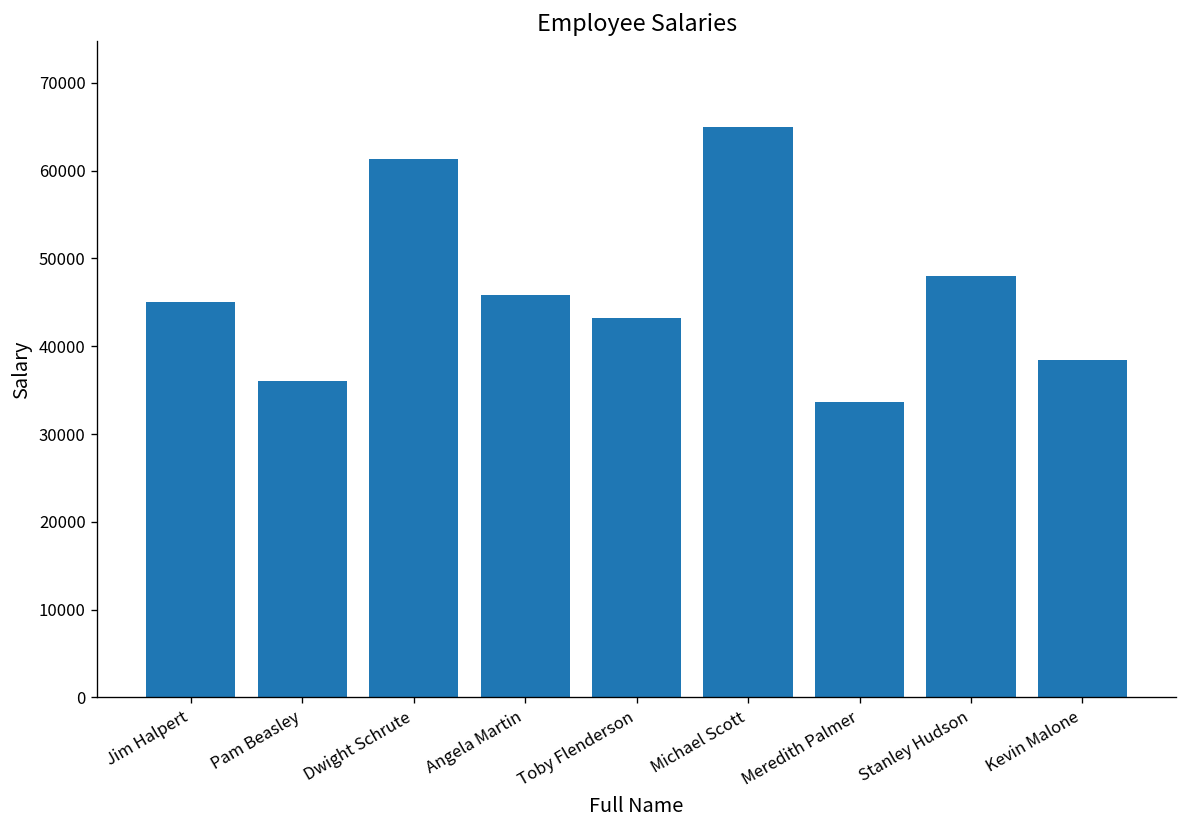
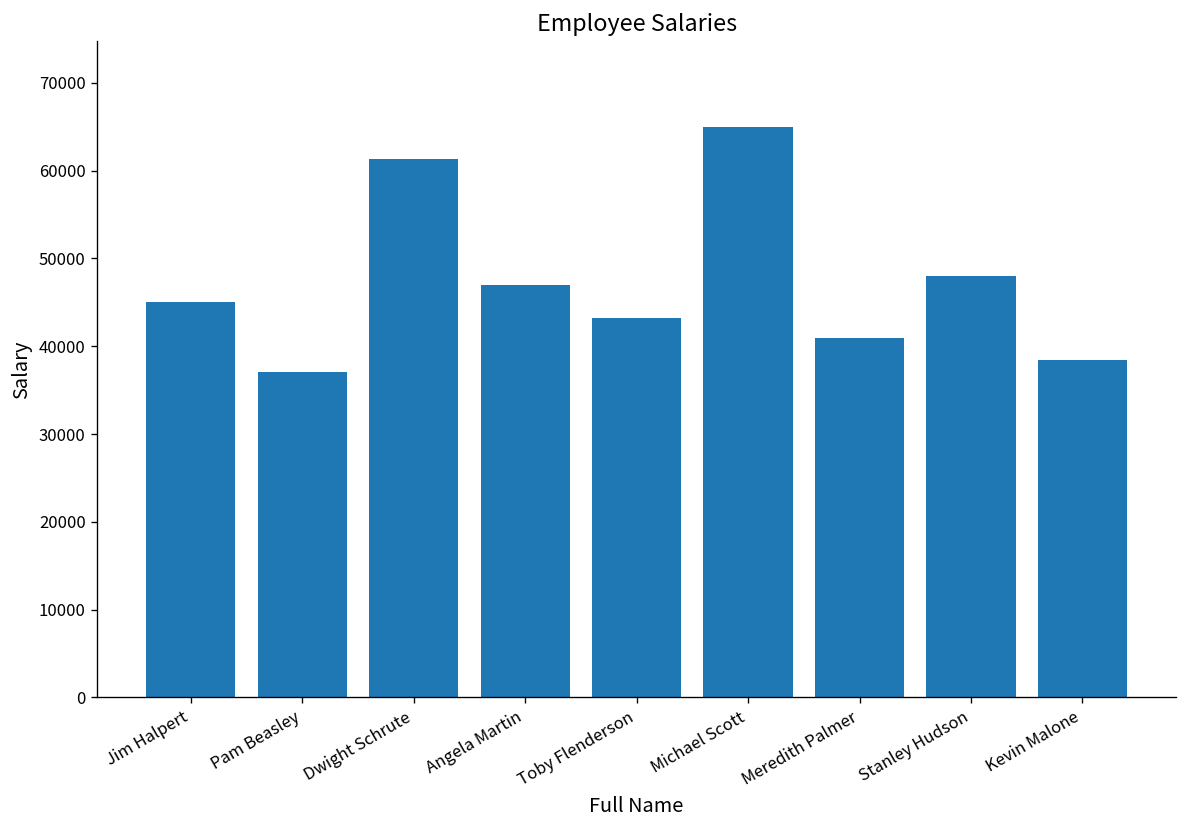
Pam Beasley: 36000 -> 37000
Angela Martin: 46000 -> 47000
Meredith Palmer: 34000 -> 41000
